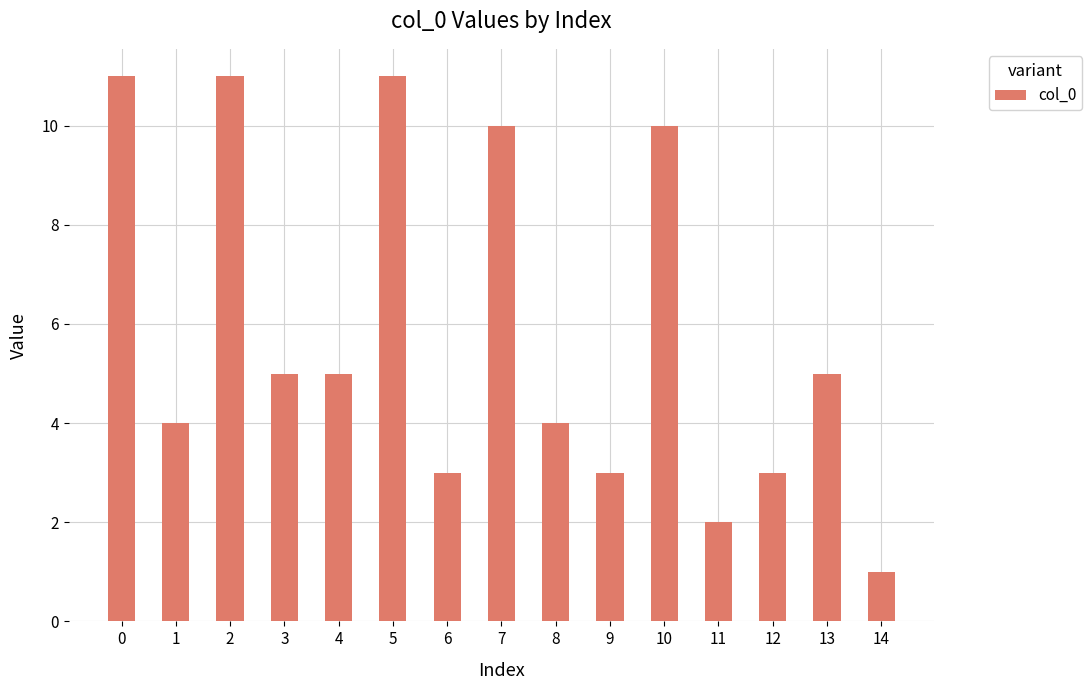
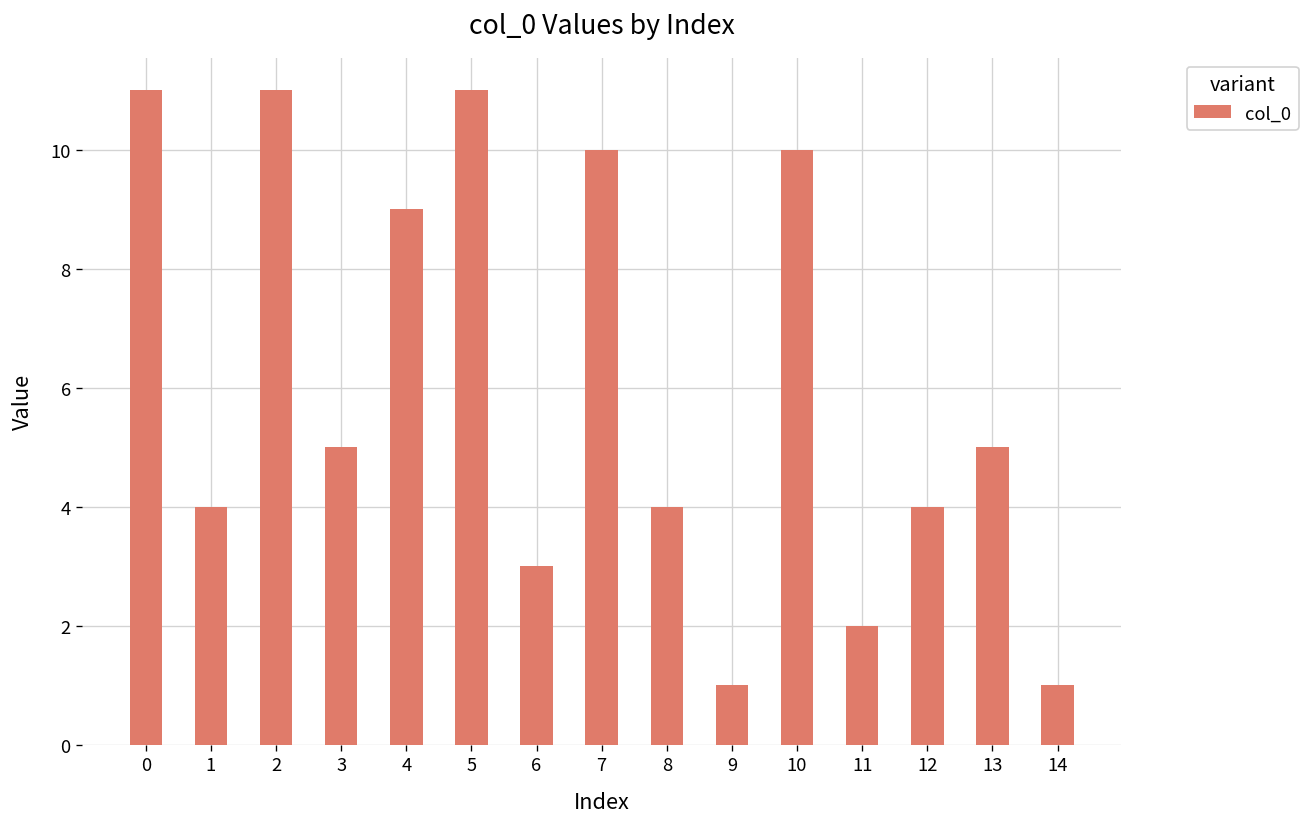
4: 5 -> 9
9: 3 -> 1
12: 3 -> 4
